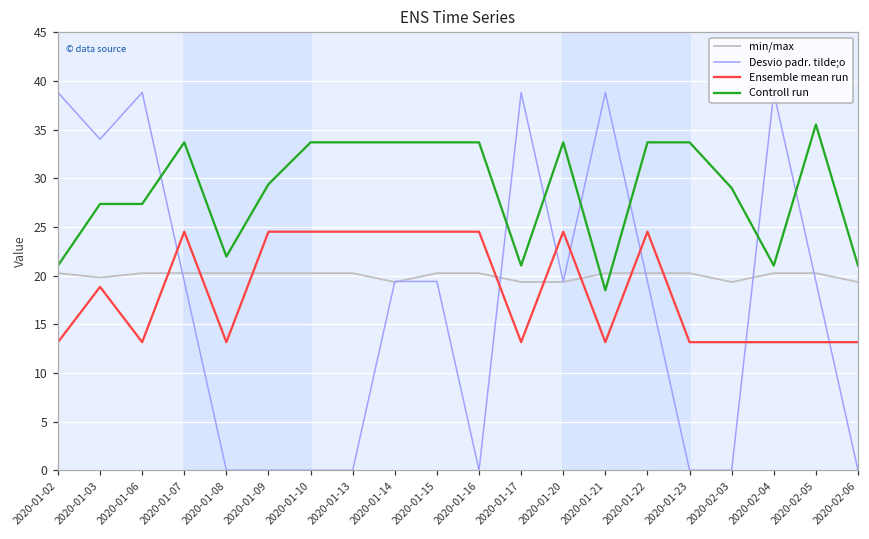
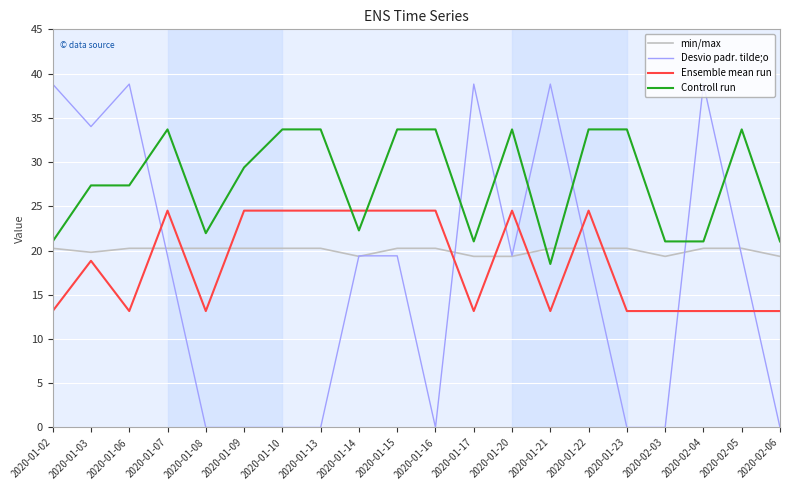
Controll run, 2020-01-14: 34 -> 22
Controll run, 2020-02-03: 29 -> 21
Controll run, 2020-02-05: 36 -> 34
